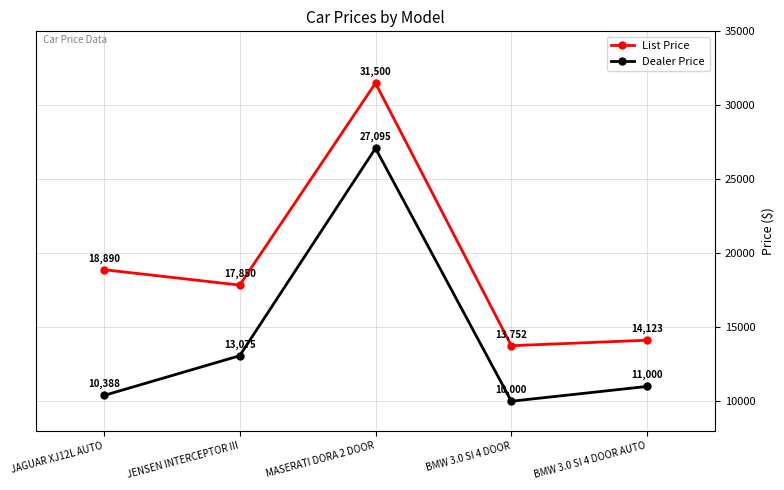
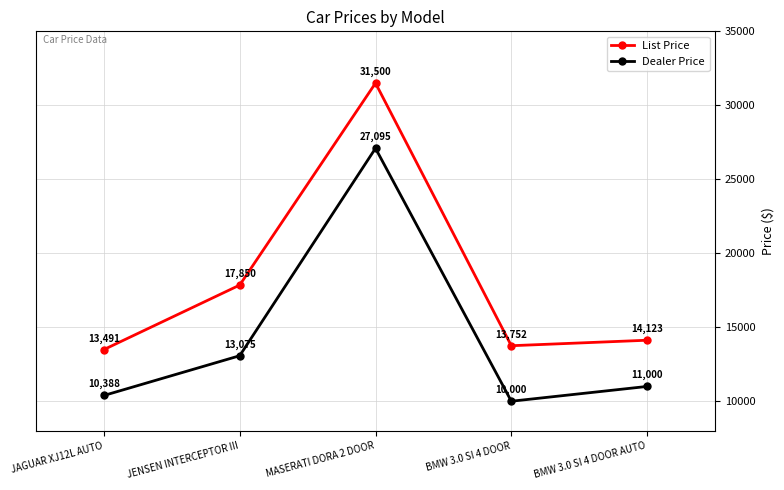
List Price, JAGUAR XJ12L AUTO: 18,890 -> 13,491
